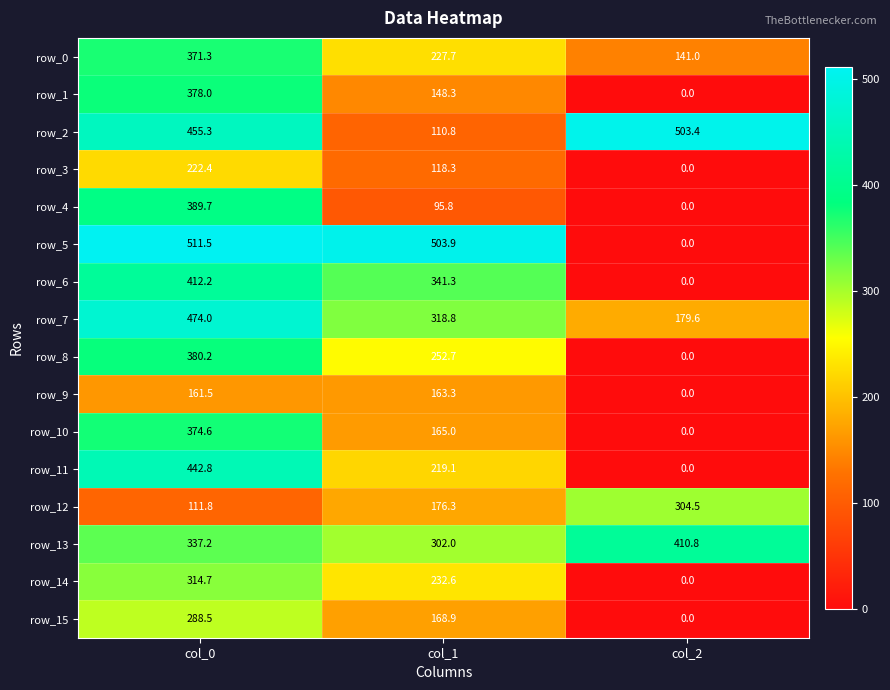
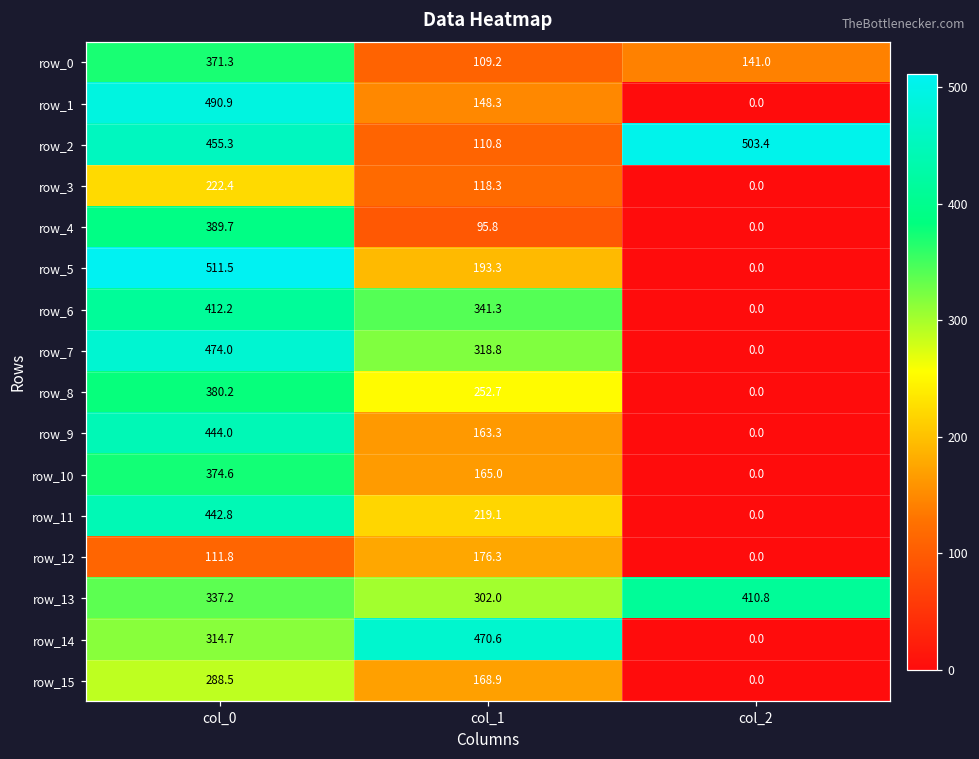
row_0, col_1: 227.7 -> 109.2
row_1, col_0: 378.0 -> 490.9
row_5, col_1: 503.9 -> 193.3
row_7, col_2: 179.6 -> 0.0
row_9, col_0: 161.5 -> 444.0
row_12, col_2: 304.5 -> 0.0
row_14, col_1: 232.6 -> 470.6
